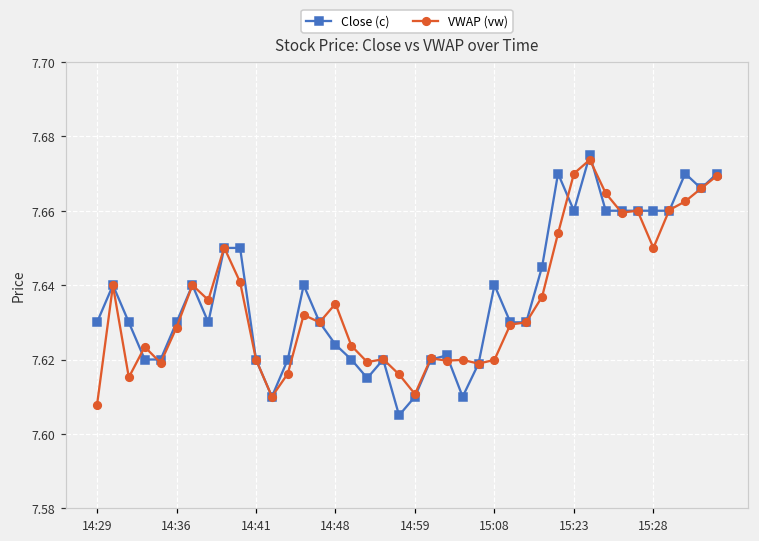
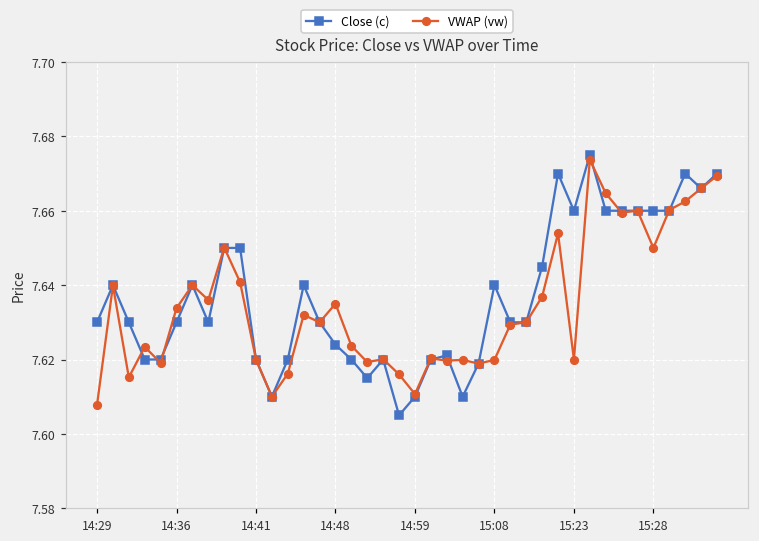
VWAP (vw), 14:36: 7.629 -> 7.634
VWAP (vw), 15:23: 7.67 -> 7.62
